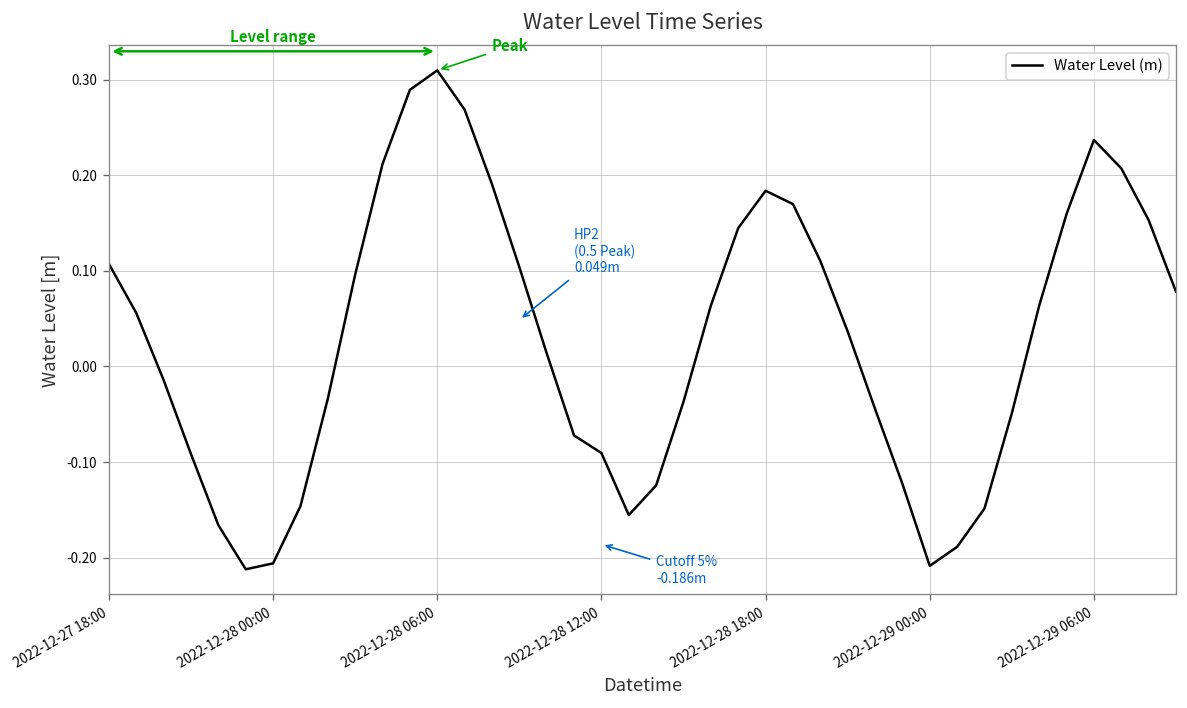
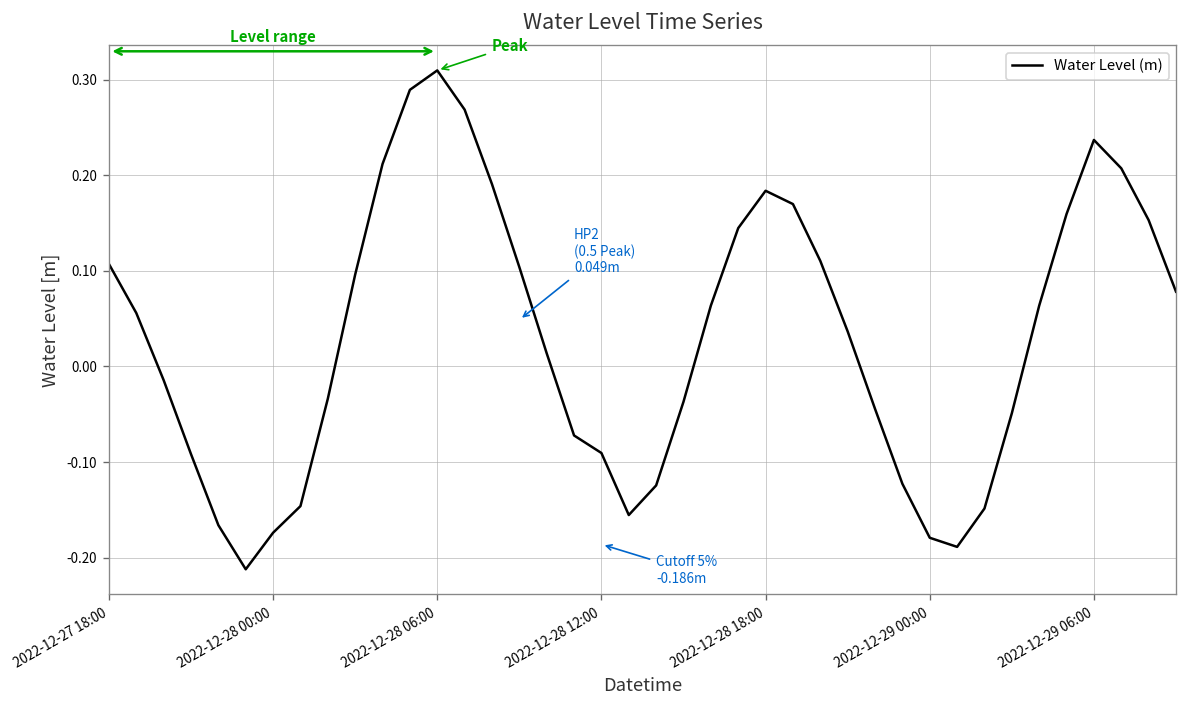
2022-12-28 00:00: -0.21 -> -0.17
2022-12-29 00:00: -0.21 -> -0.18
